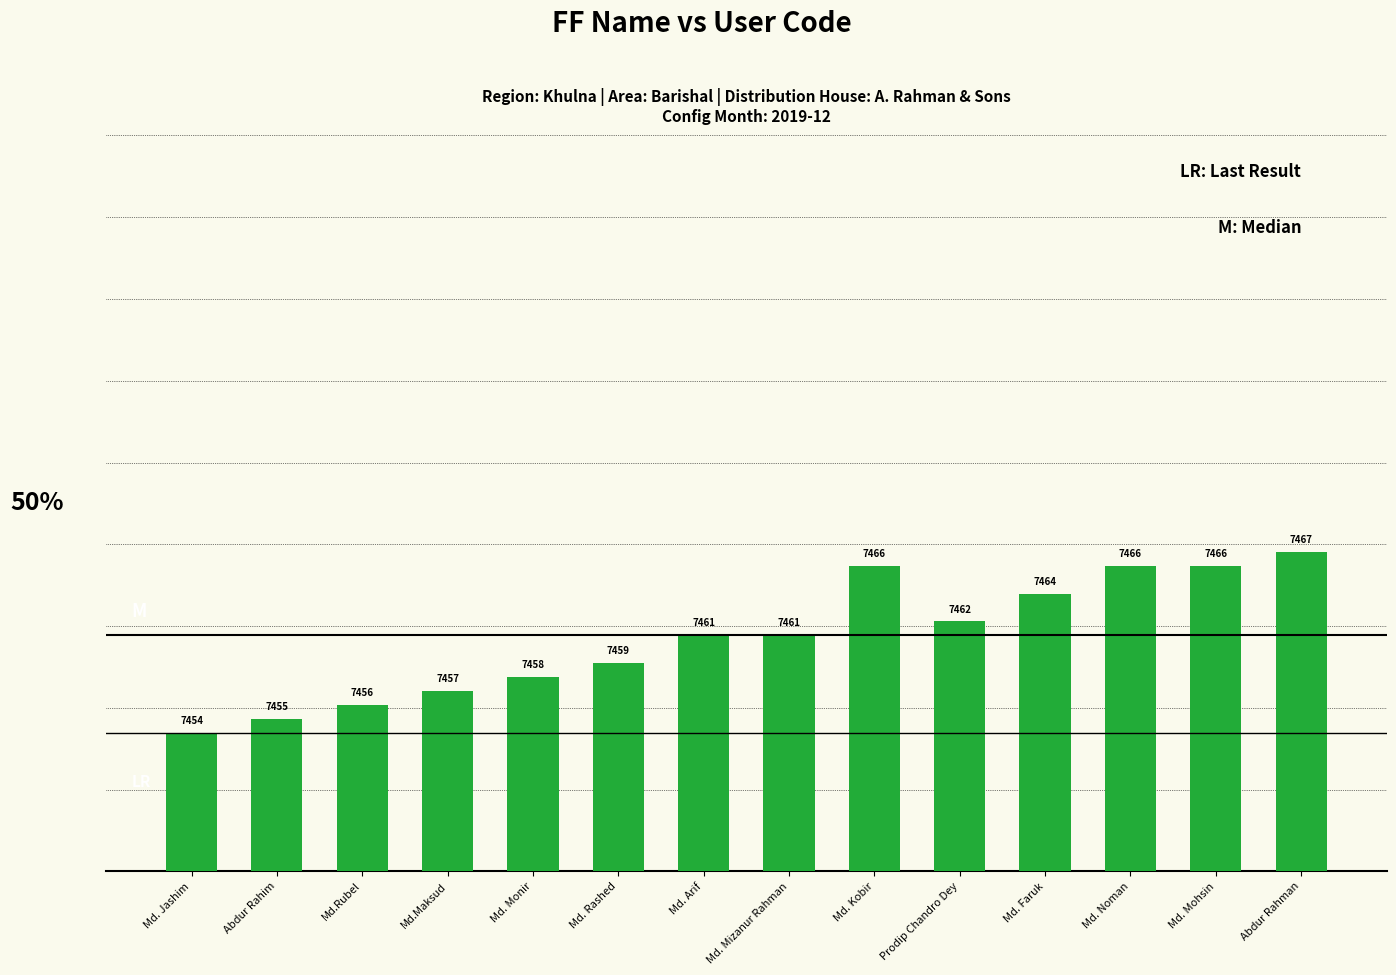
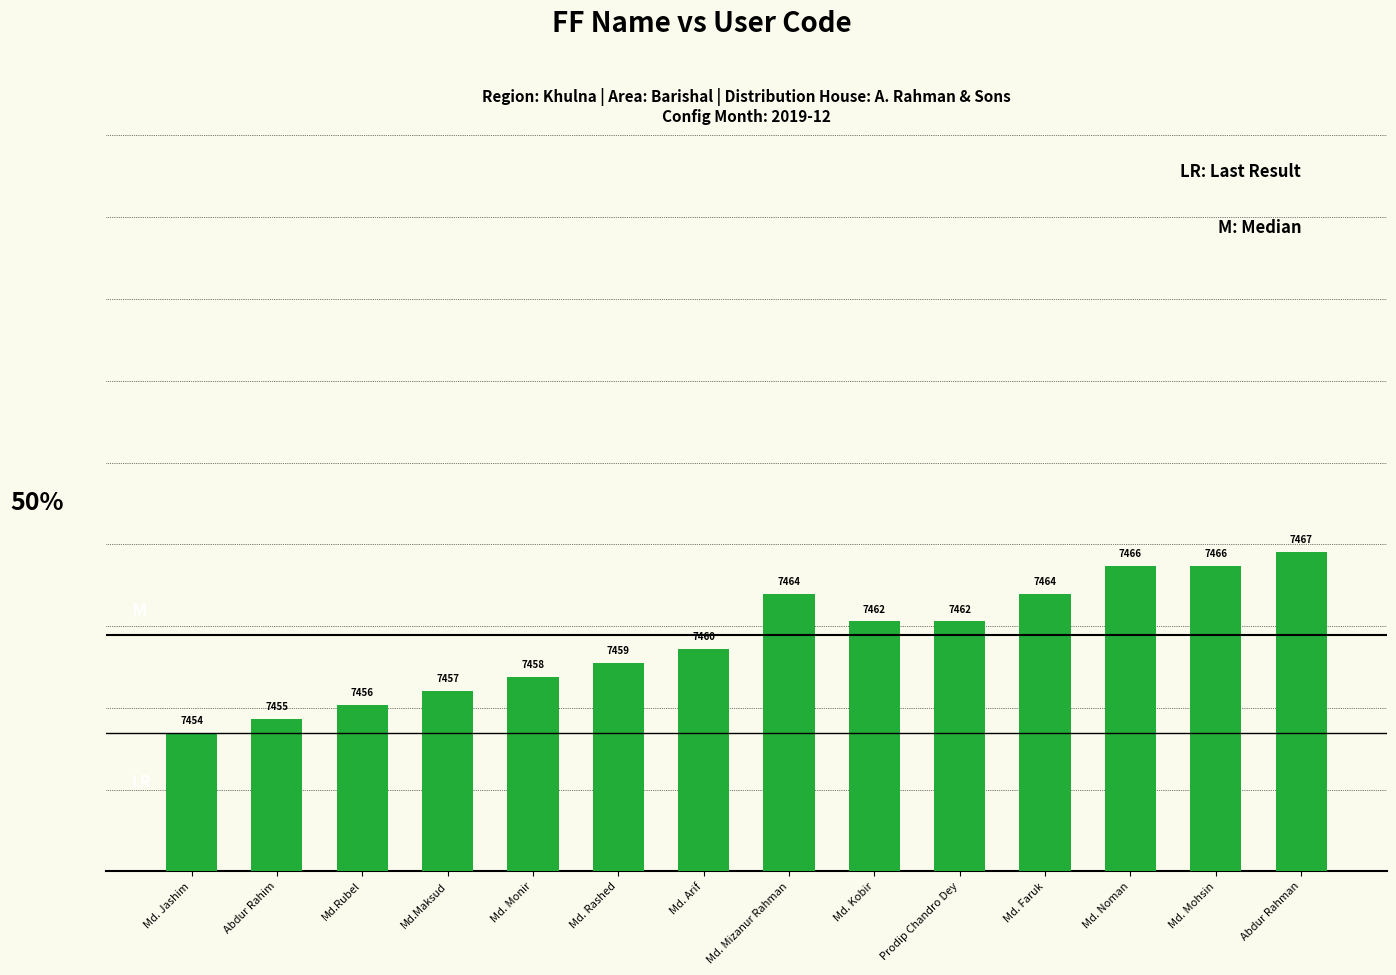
Md. Arif: 7461 -> 7460
Md. Mizanur Rahman: 7461 -> 7464
Md. Kobir: 7466 -> 7462
